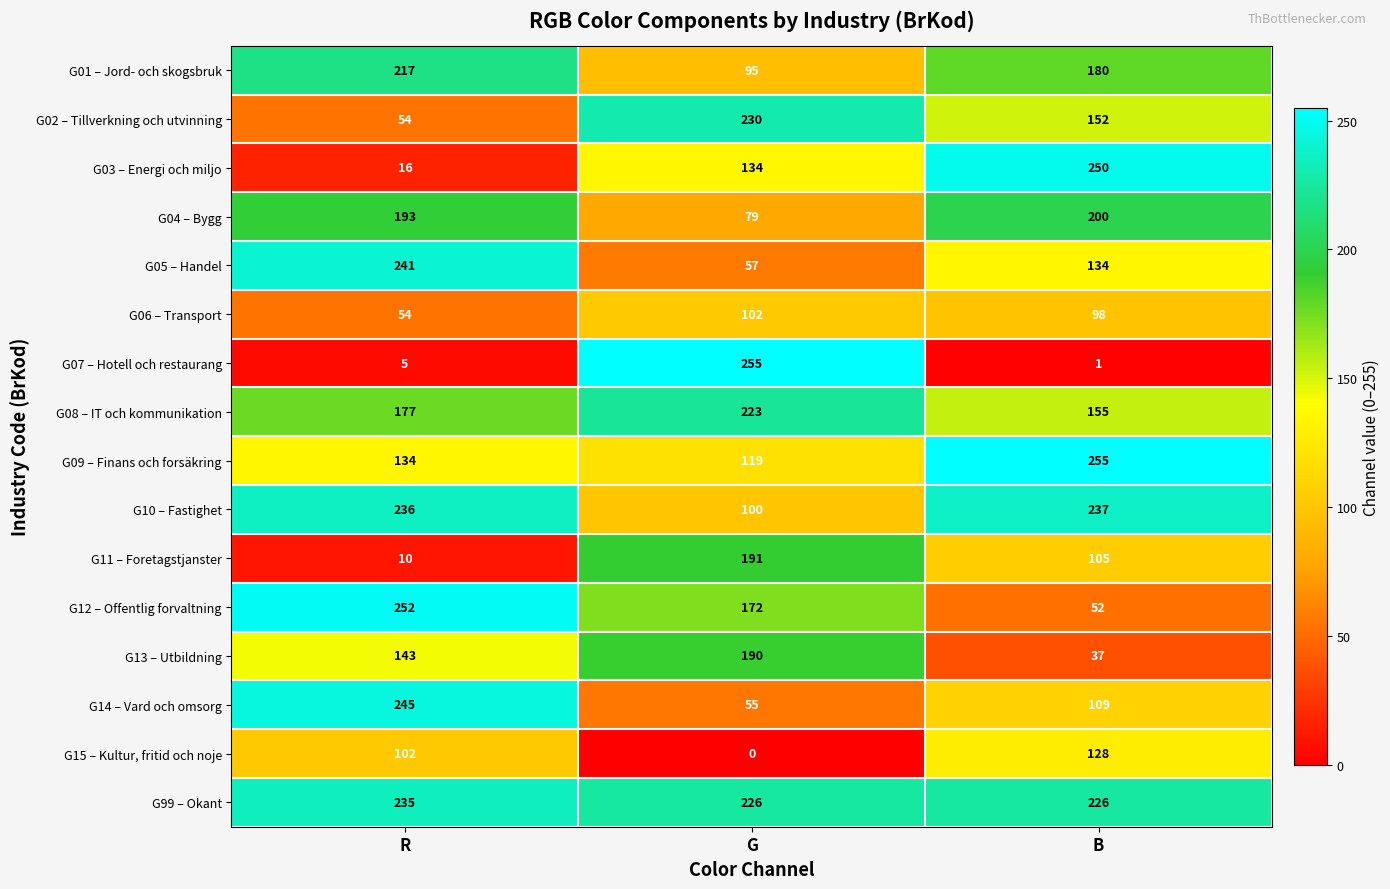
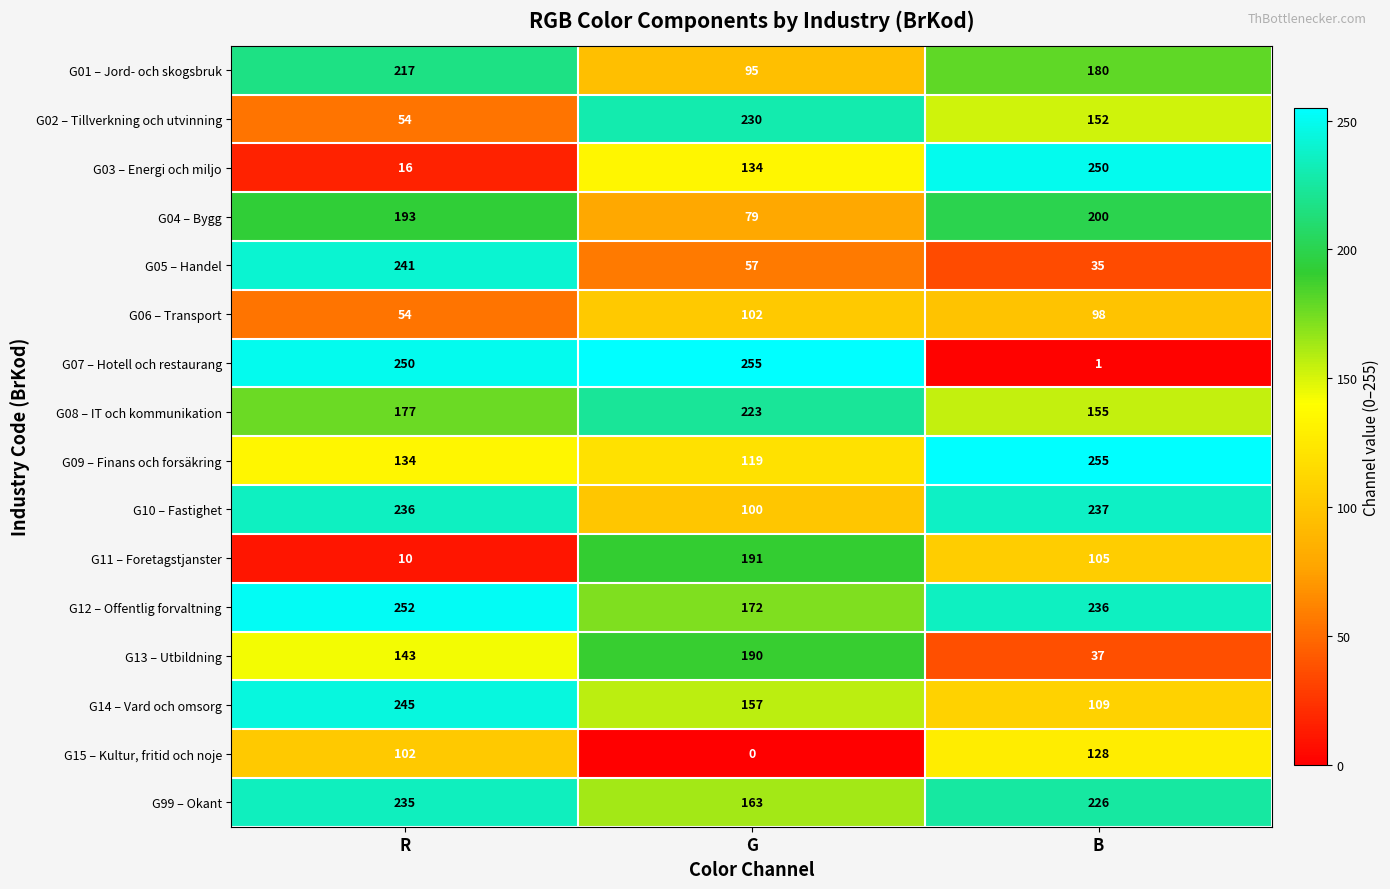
G05 – Handel, B: 134 -> 35
G07 – Hotell och restaurang, R: 5 -> 250
G12 – Offentlig forvaltning, B: 52 -> 236
G14 – Vard och omsorg, G: 55 -> 157
G99 – Okant, G: 226 -> 163
